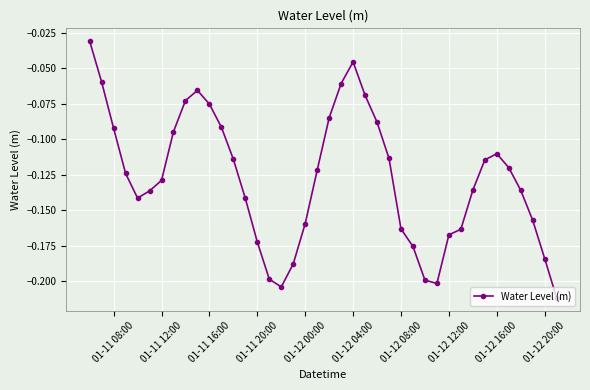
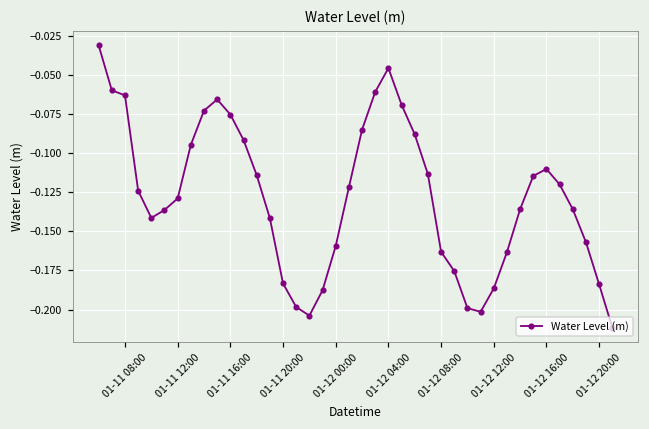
01-11 08:00: -0.092 -> -0.063
01-11 20:00: -0.172 -> -0.183
01-12 12:00: -0.167 -> -0.186
